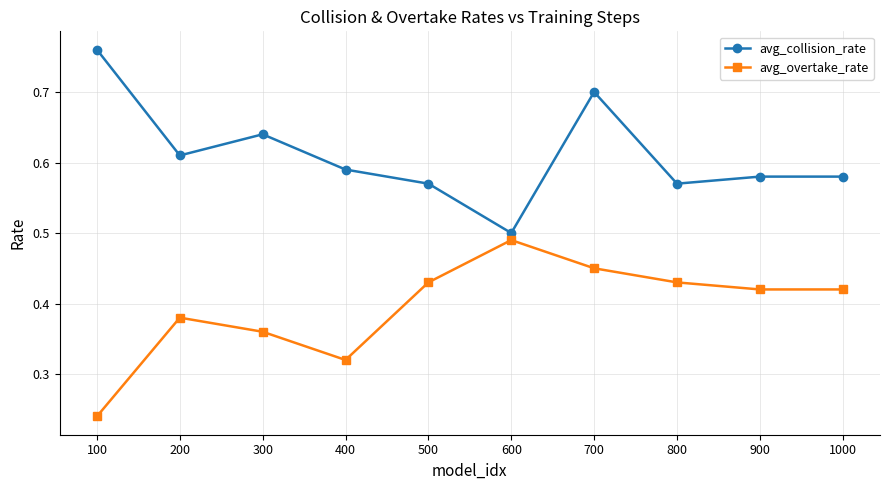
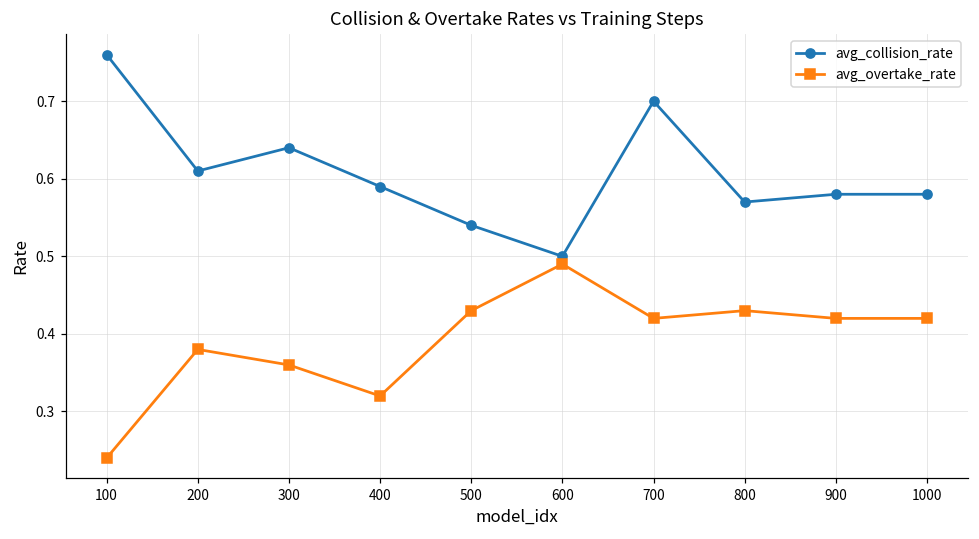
avg_collision_rate, 500: 0.57 -> 0.54
avg_overtake_rate, 700: 0.45 -> 0.42
